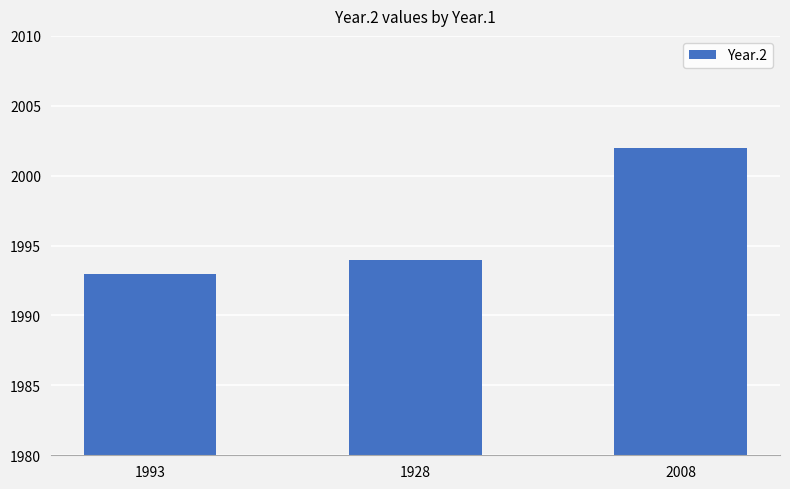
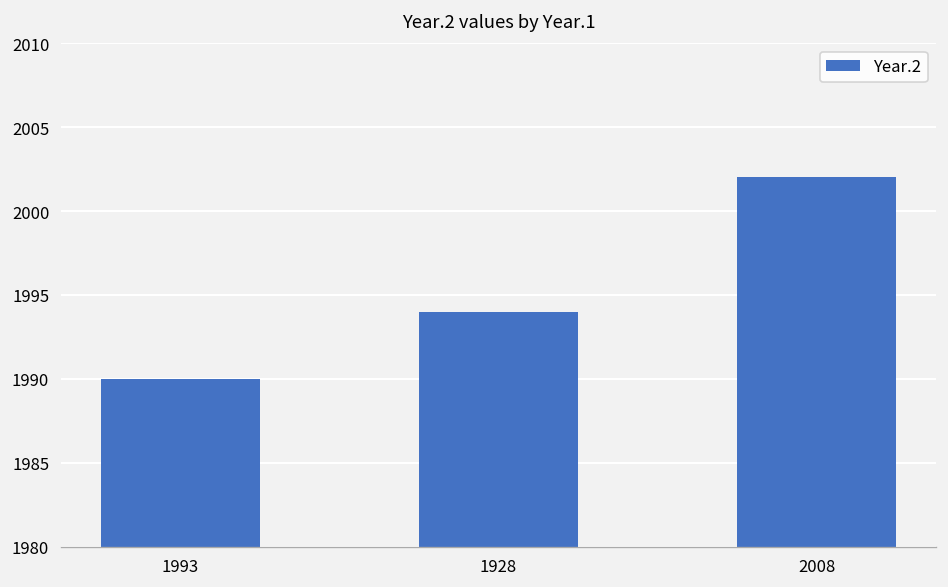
1993: 1993 -> 1990
